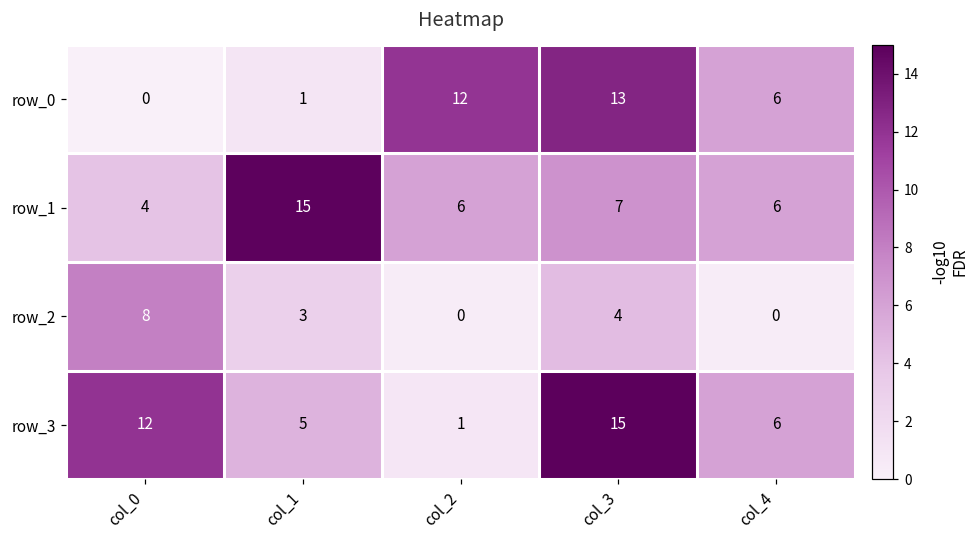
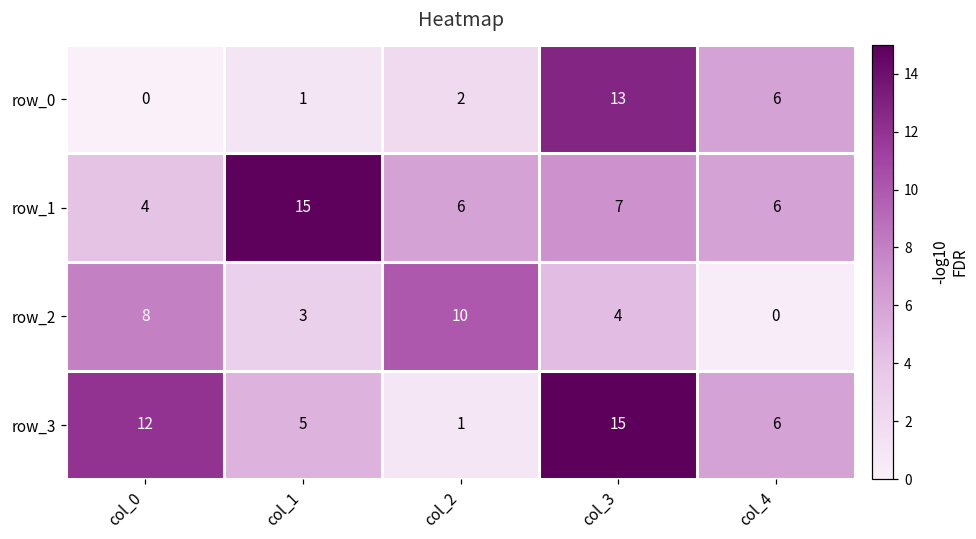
row_0, col_2: 12 -> 2
row_2, col_2: 0 -> 10
